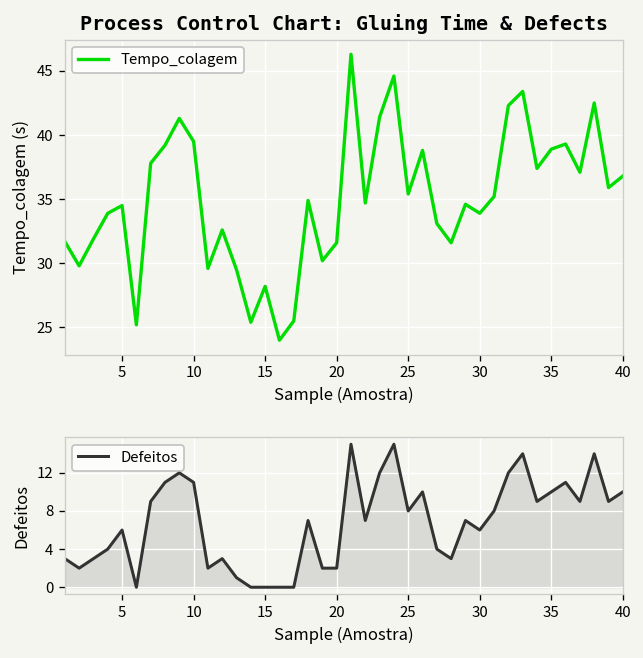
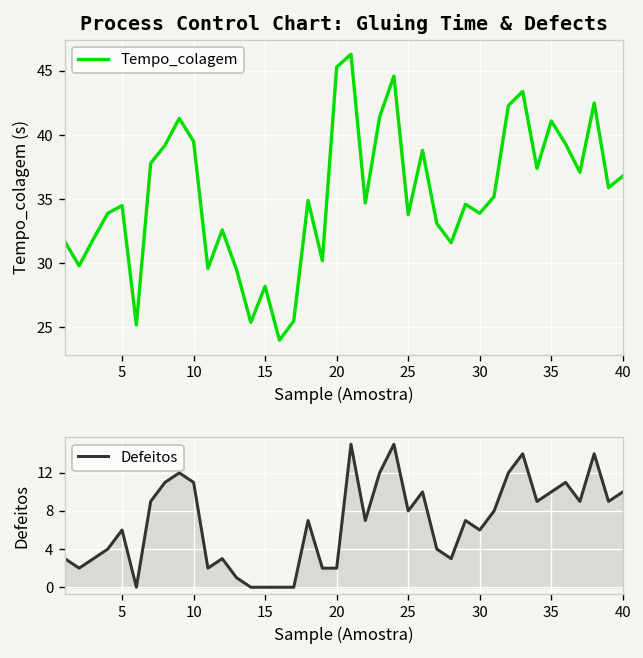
Process Control Chart: Gluing Time & Defects, 20: 31.6 -> 45.3
Process Control Chart: Gluing Time & Defects, 25: 35.4 -> 33.8
Process Control Chart: Gluing Time & Defects, 35: 38.9 -> 41.1
